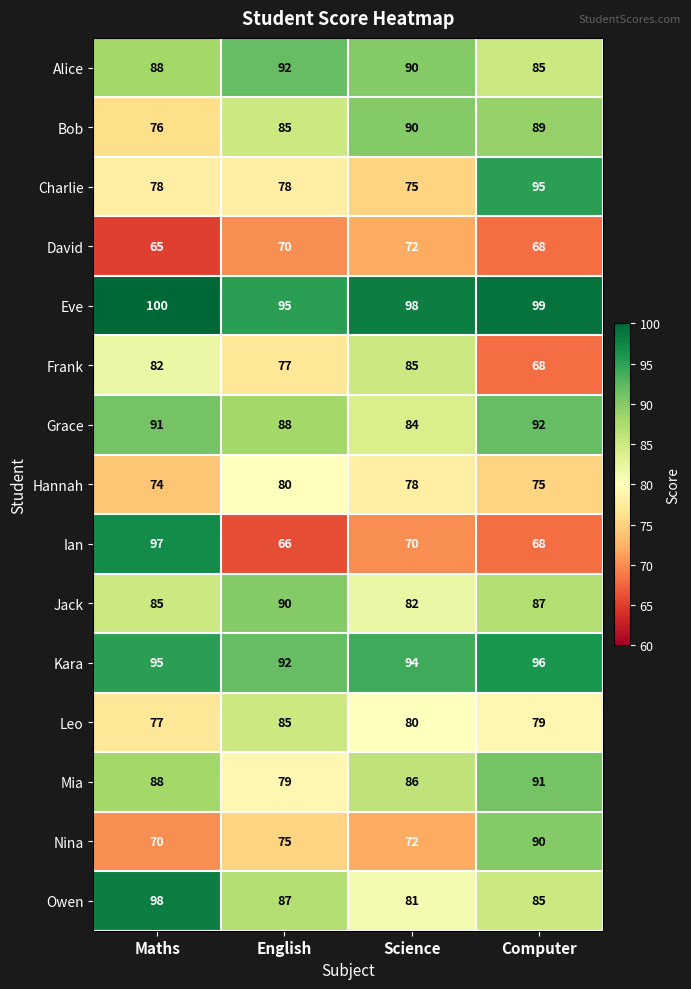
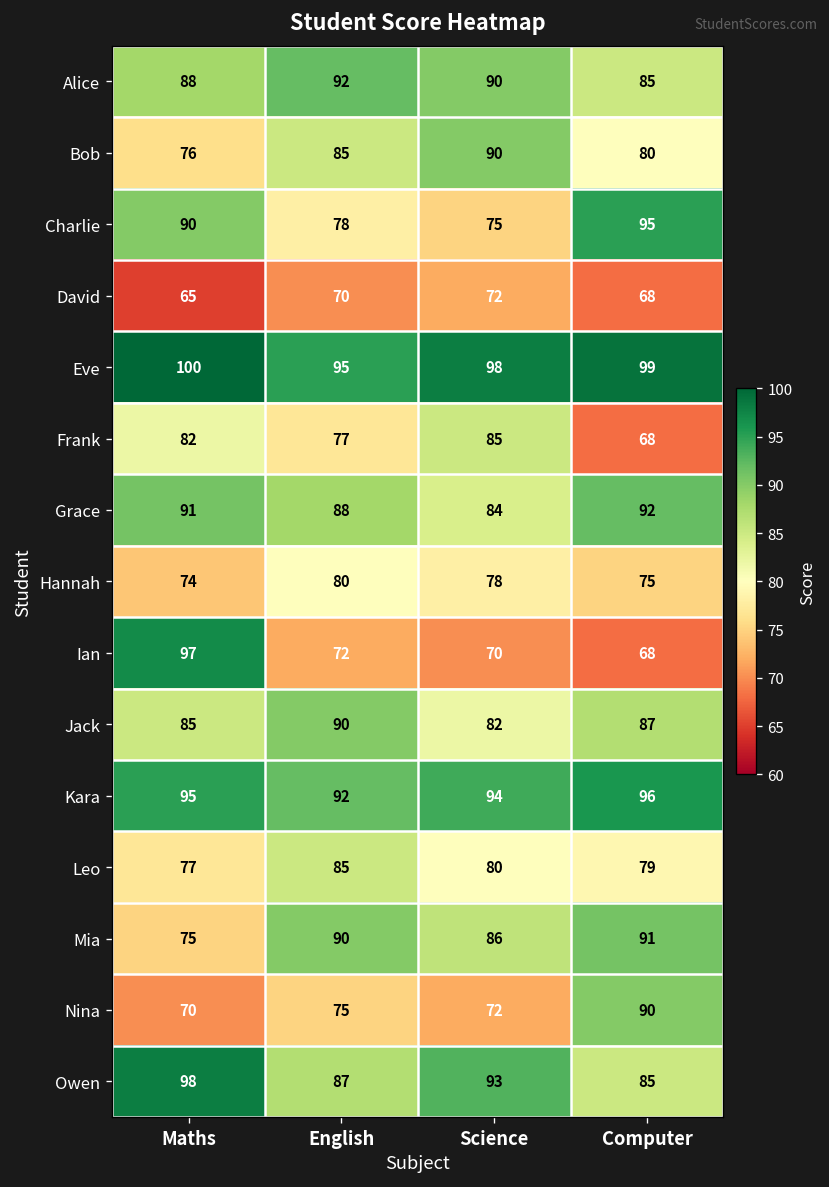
Bob, Computer: 89 -> 80
Charlie, Maths: 78 -> 90
Ian, English: 66 -> 72
Mia, Maths: 88 -> 75
Mia, English: 79 -> 90
Owen, Science: 81 -> 93
